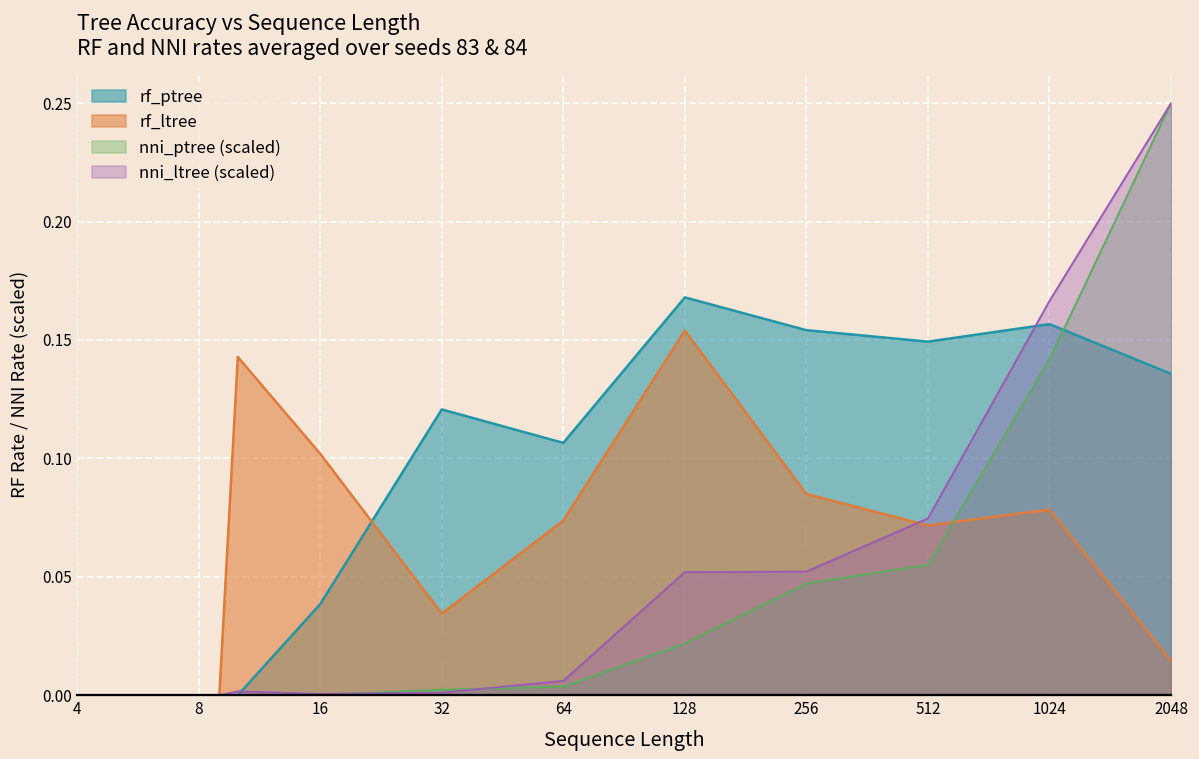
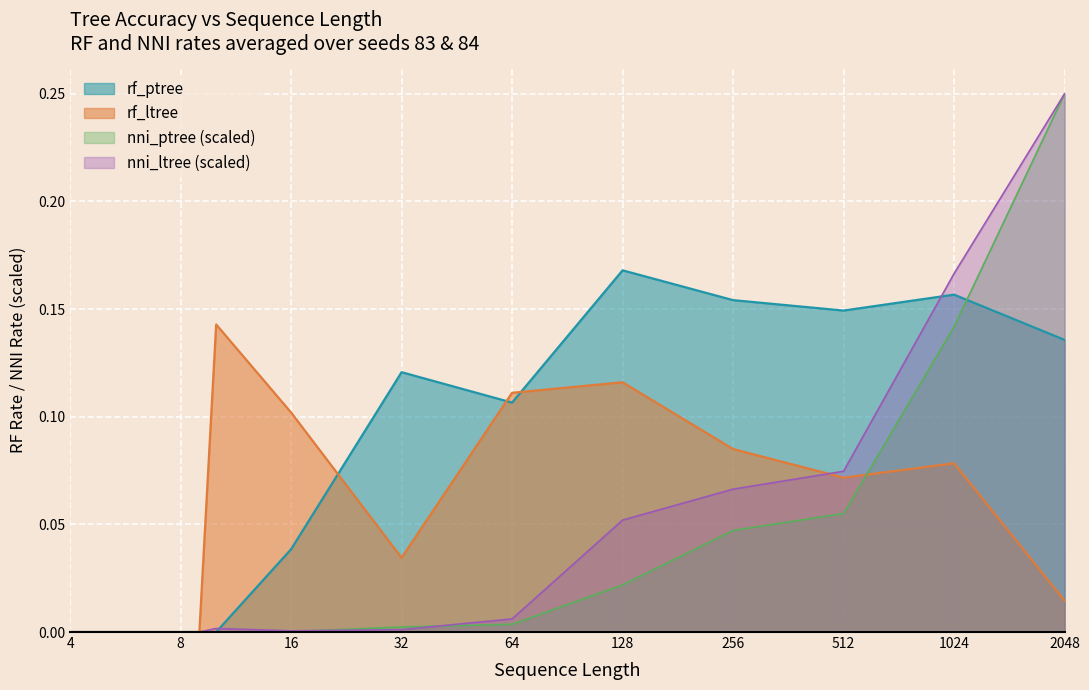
rf_ltree, 64: 0.074 -> 0.111
rf_ltree, 128: 0.154 -> 0.116
nni_ltree (scaled), 256: 0.052 -> 0.066
